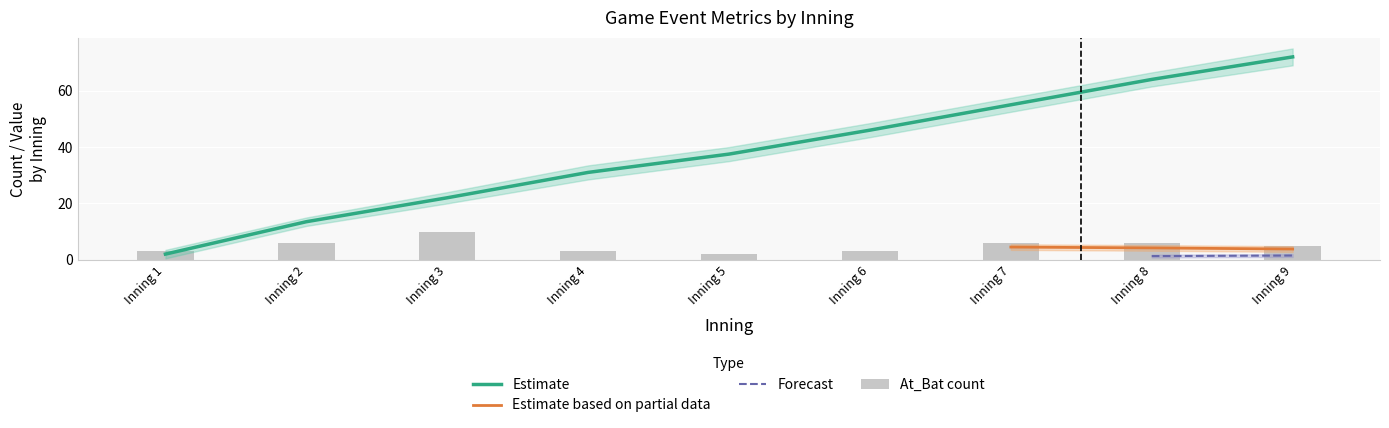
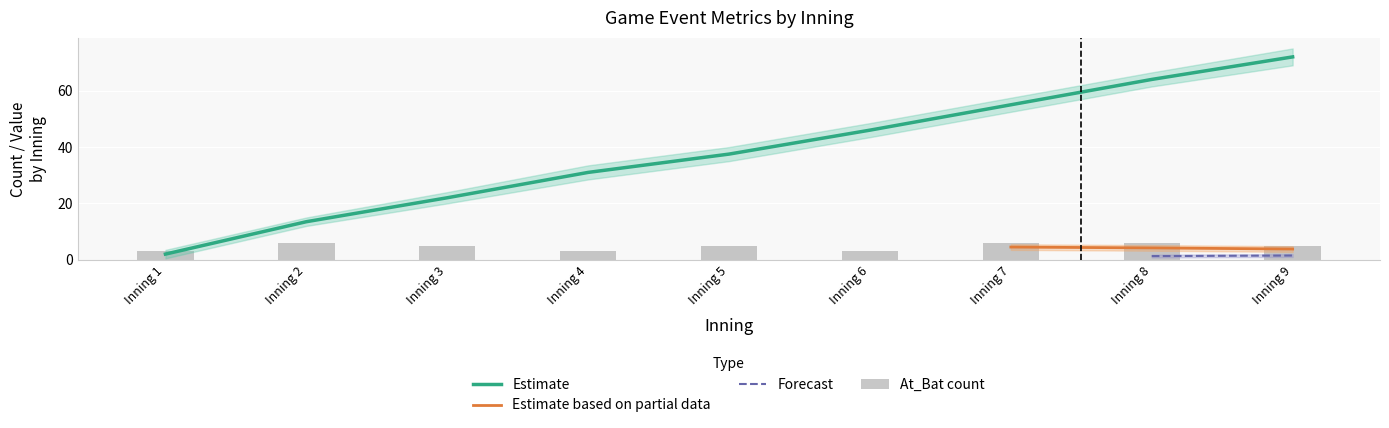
At_Bat count, Inning 3: 10 -> 5
At_Bat count, Inning 5: 2 -> 5
